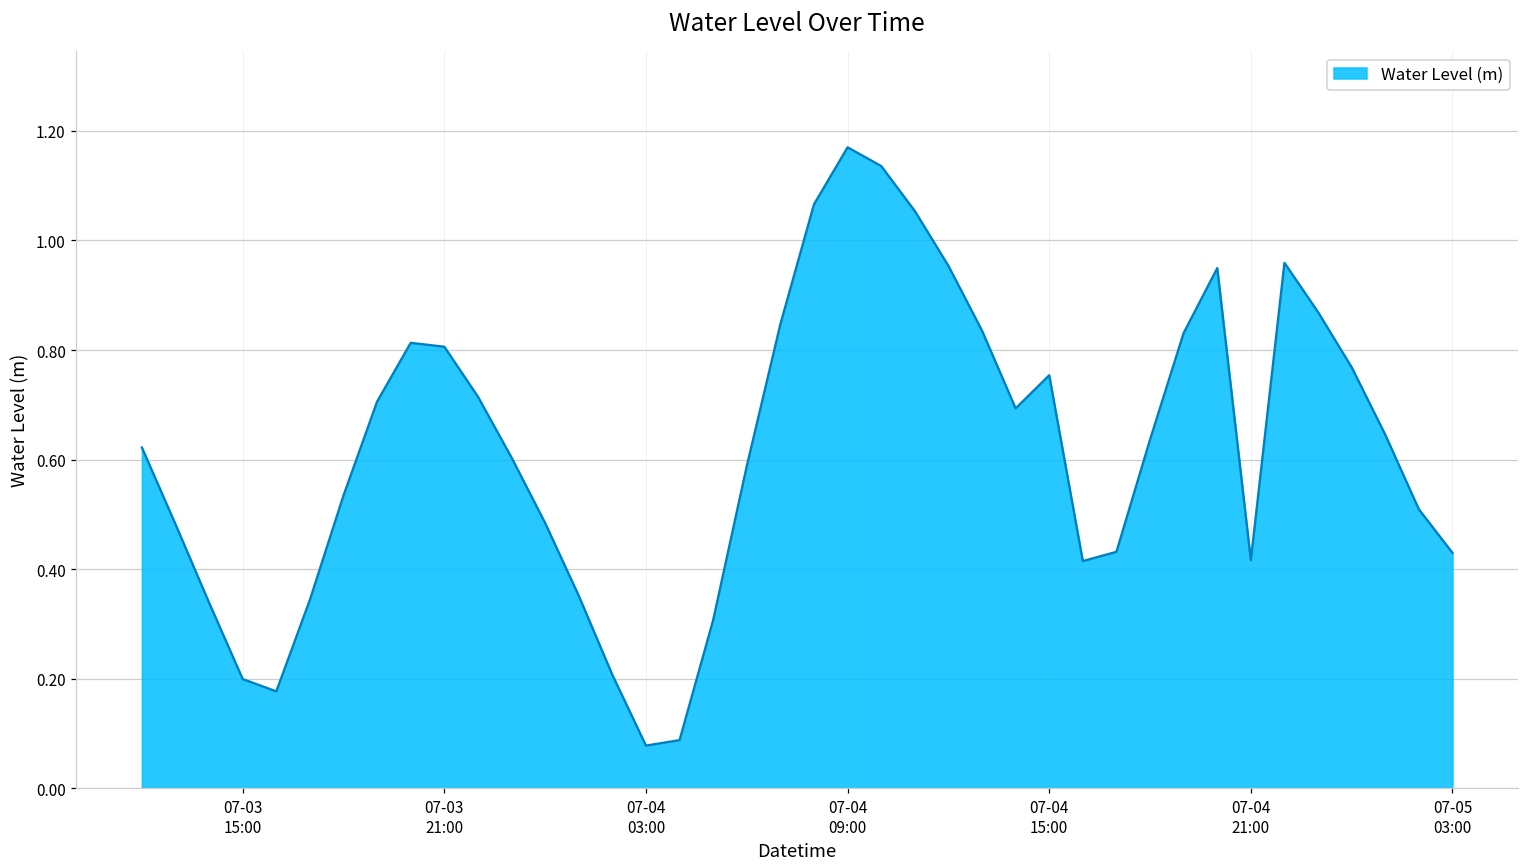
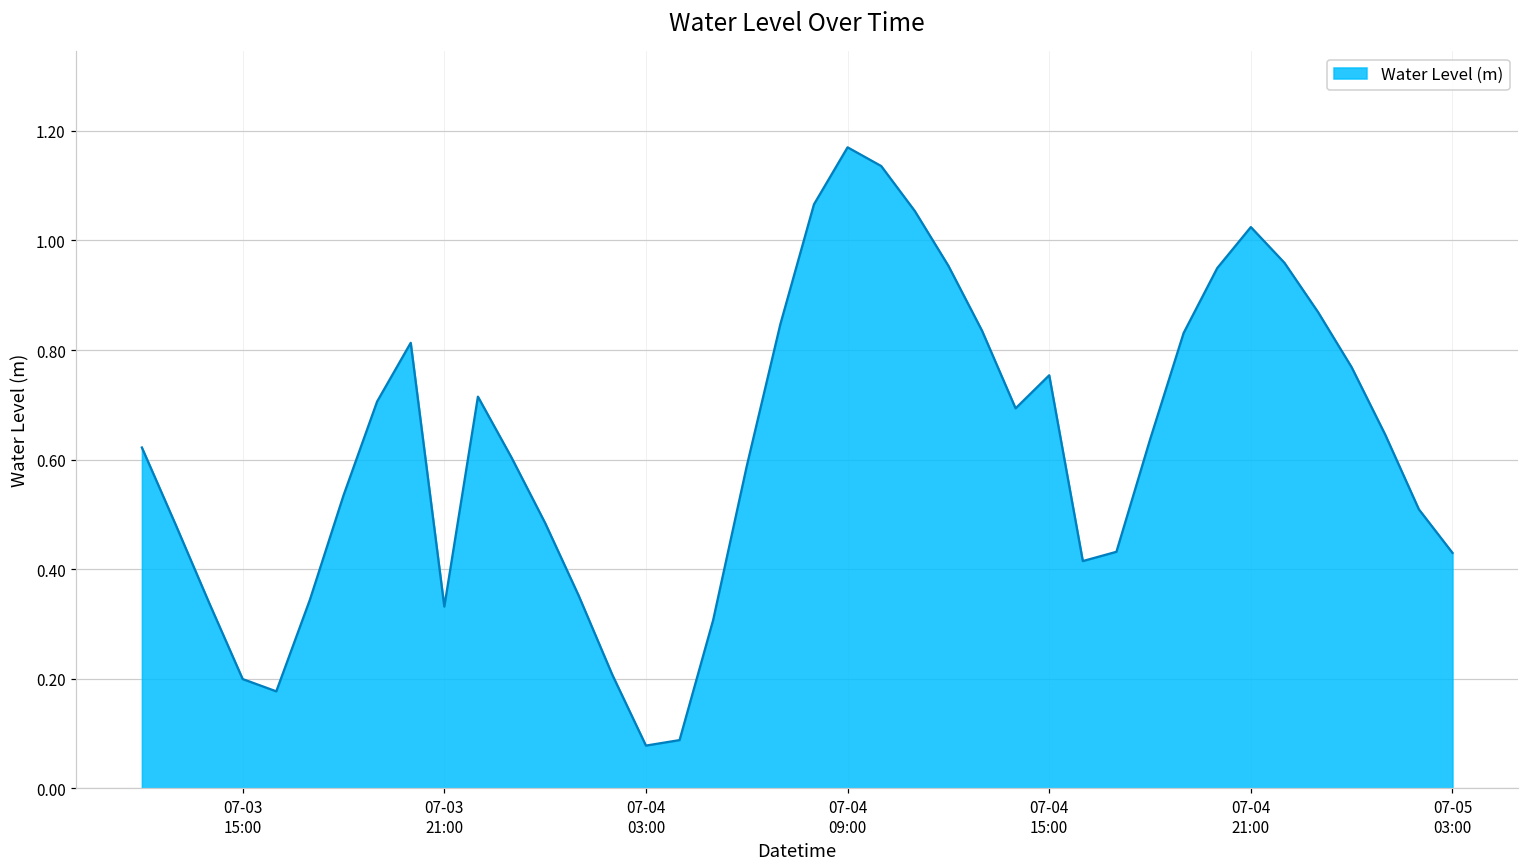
07-03 21:00: 0.81 -> 0.33
07-04 21:00: 0.42 -> 1.02
